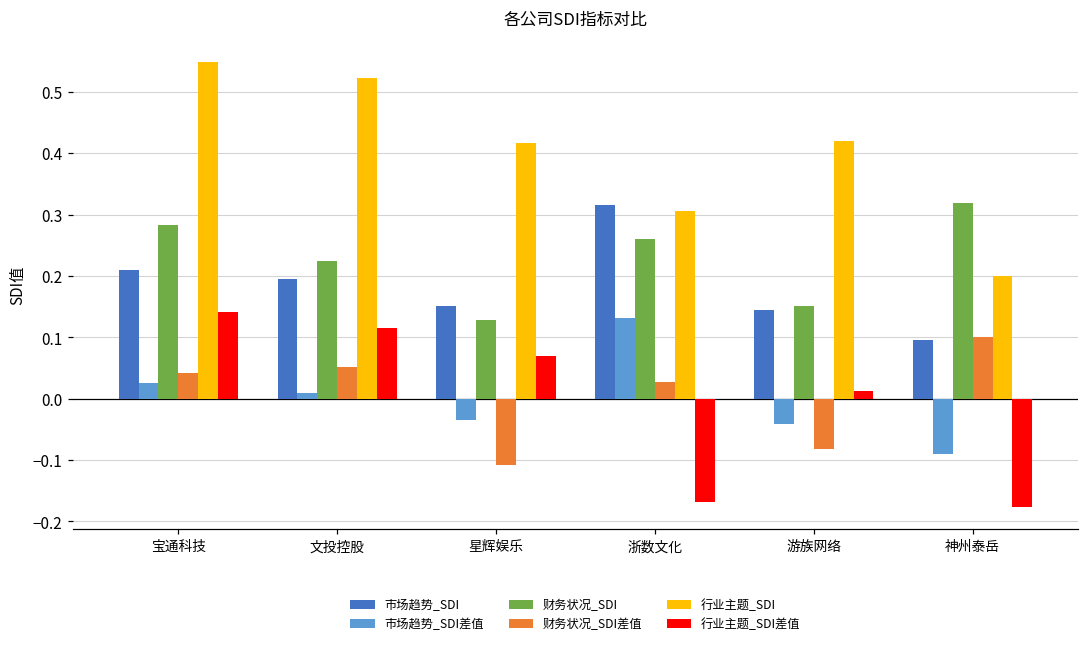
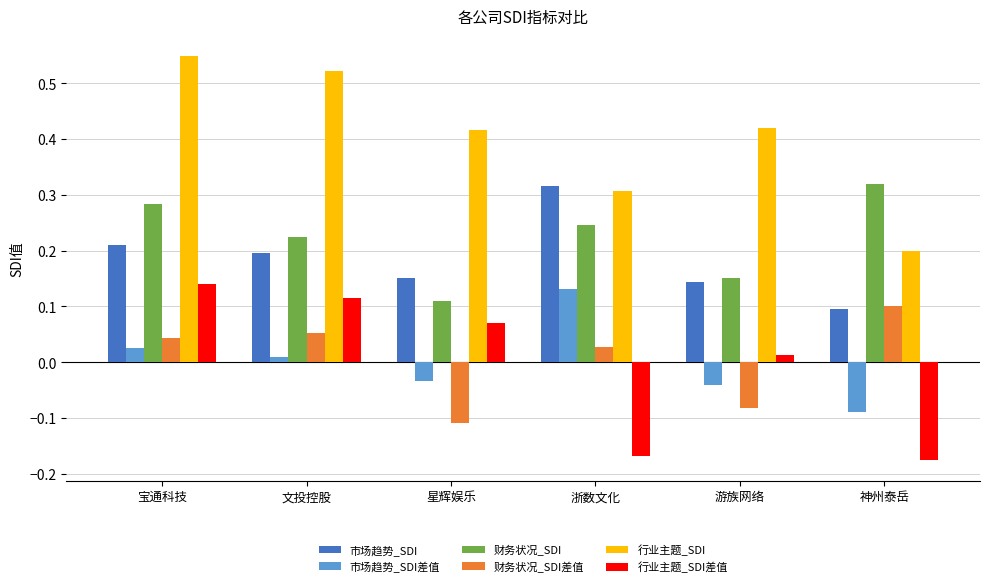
财务状况_SDI, 星辉娱乐: 0.13 -> 0.11
财务状况_SDI, 浙数文化: 0.26 -> 0.25
